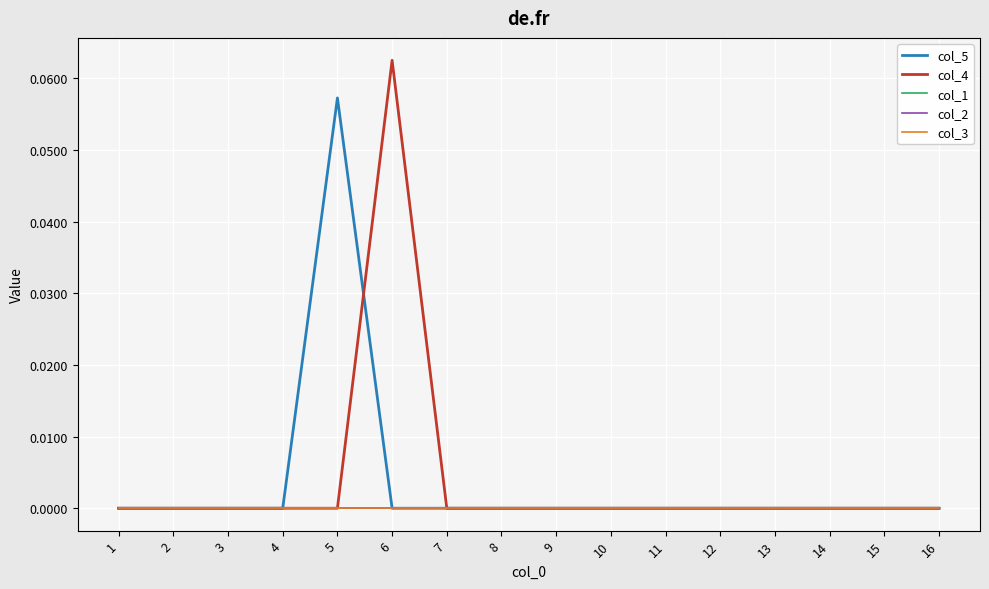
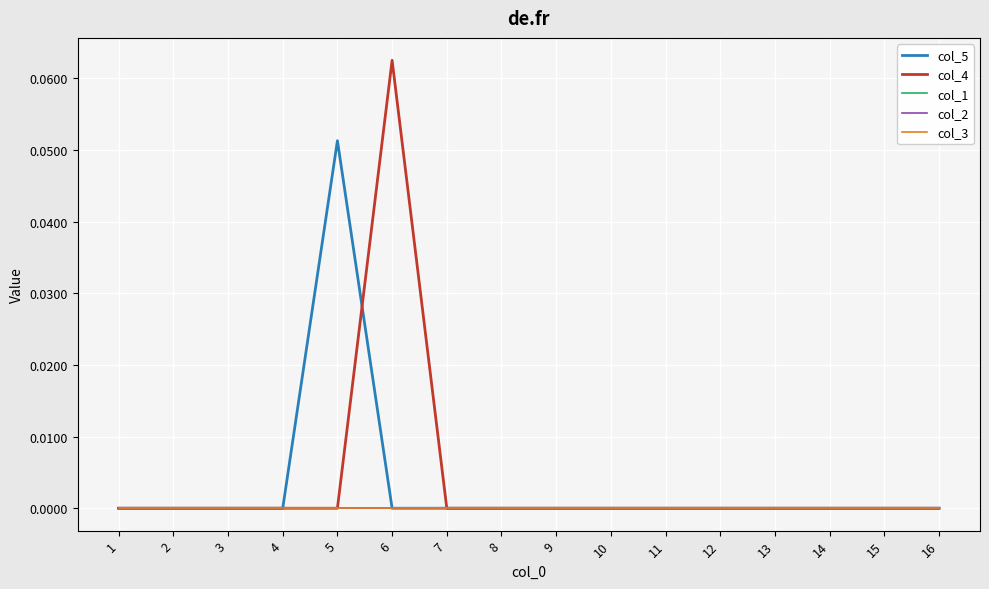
col_5, 5: 0.057 -> 0.051
